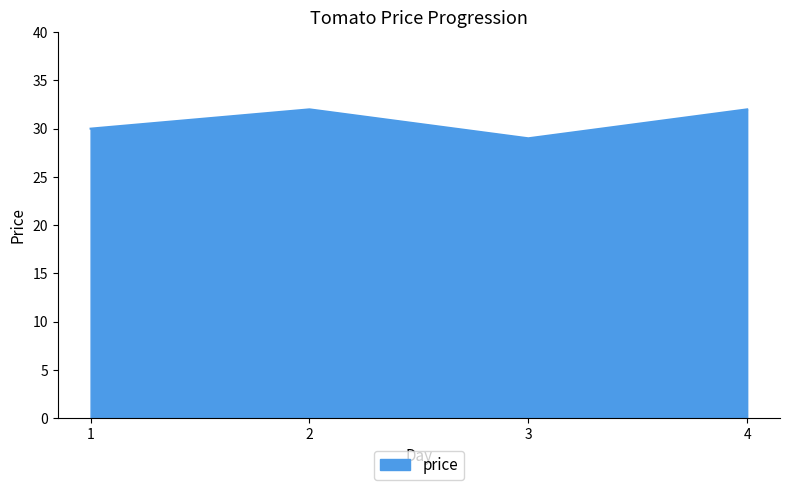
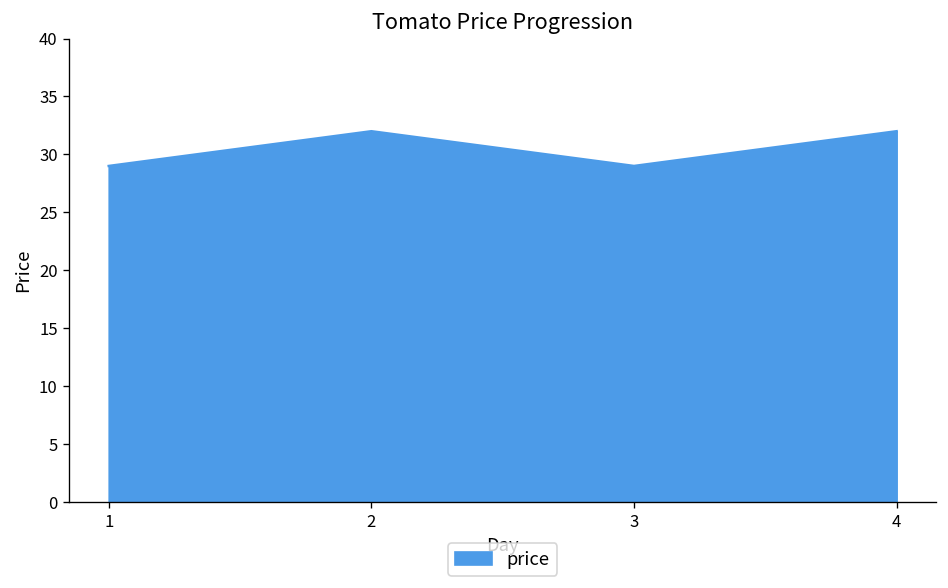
1: 30 -> 29
